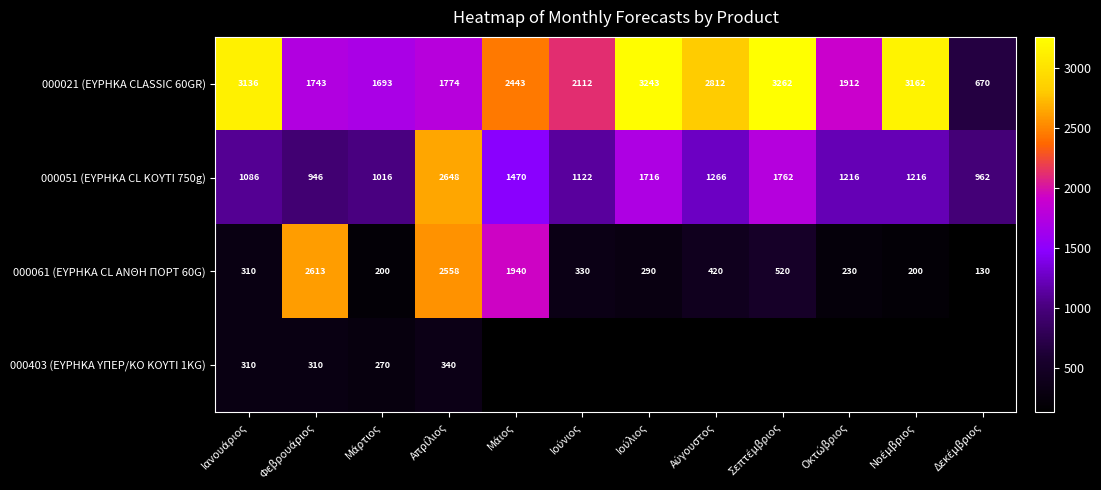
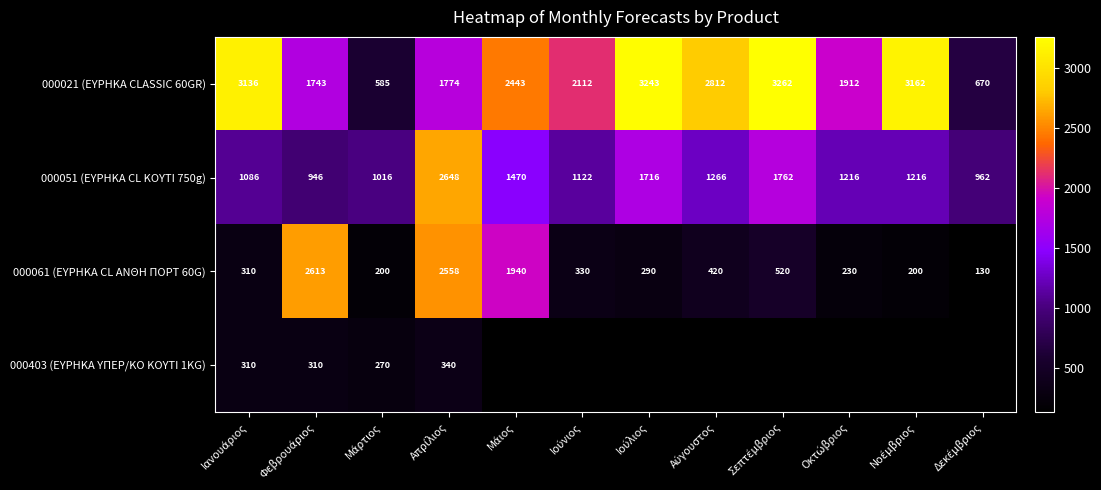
000021 (ΕΥΡΗΚΑ CLASSIC 60GR), Μάρτιος: 1693 -> 585
